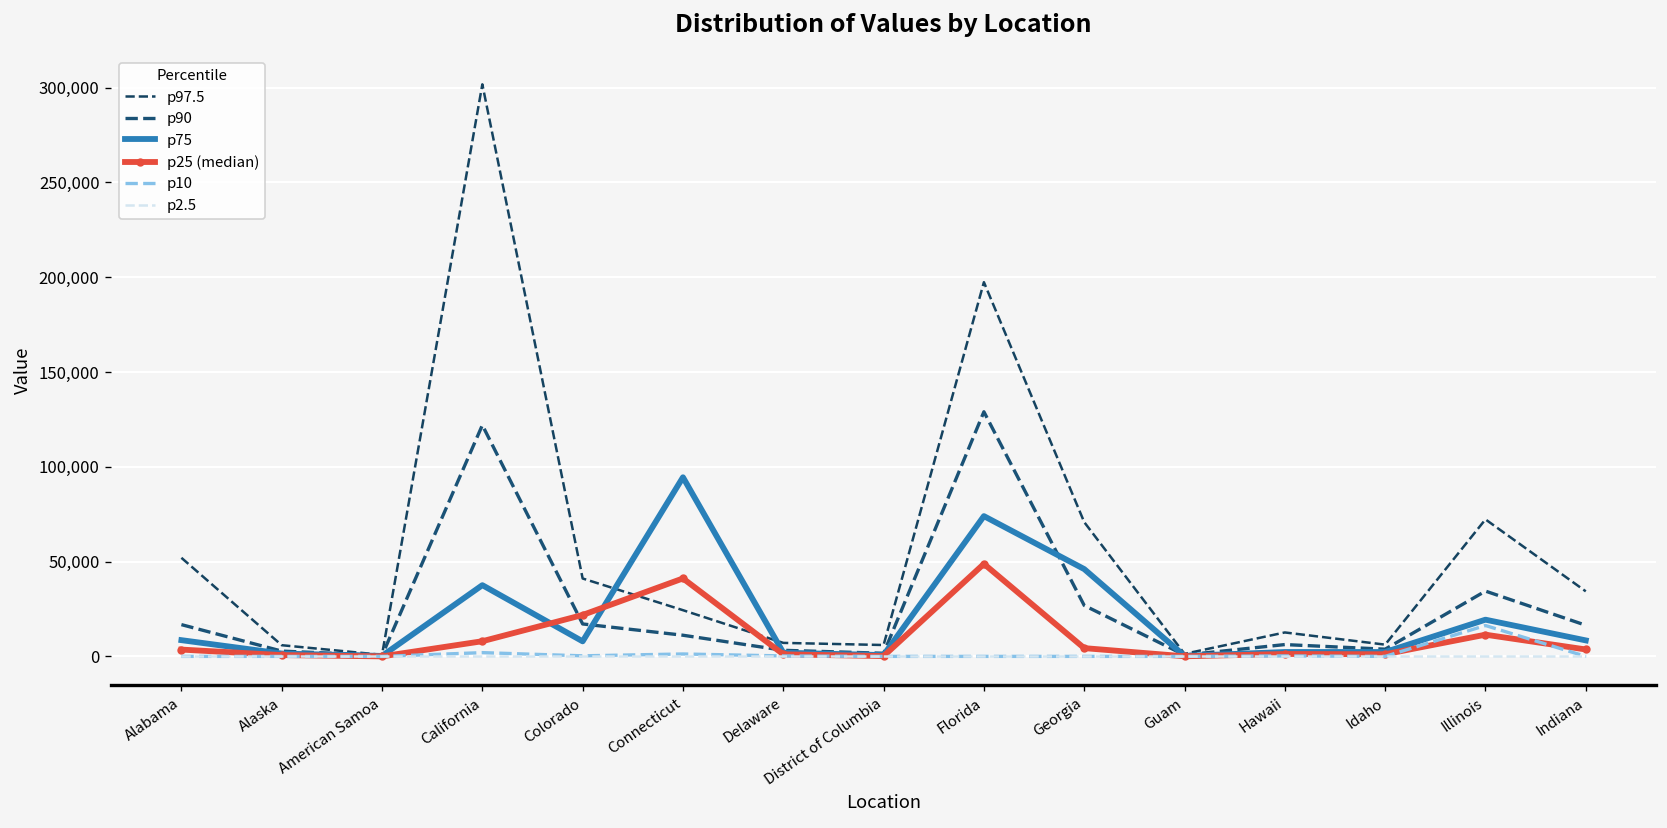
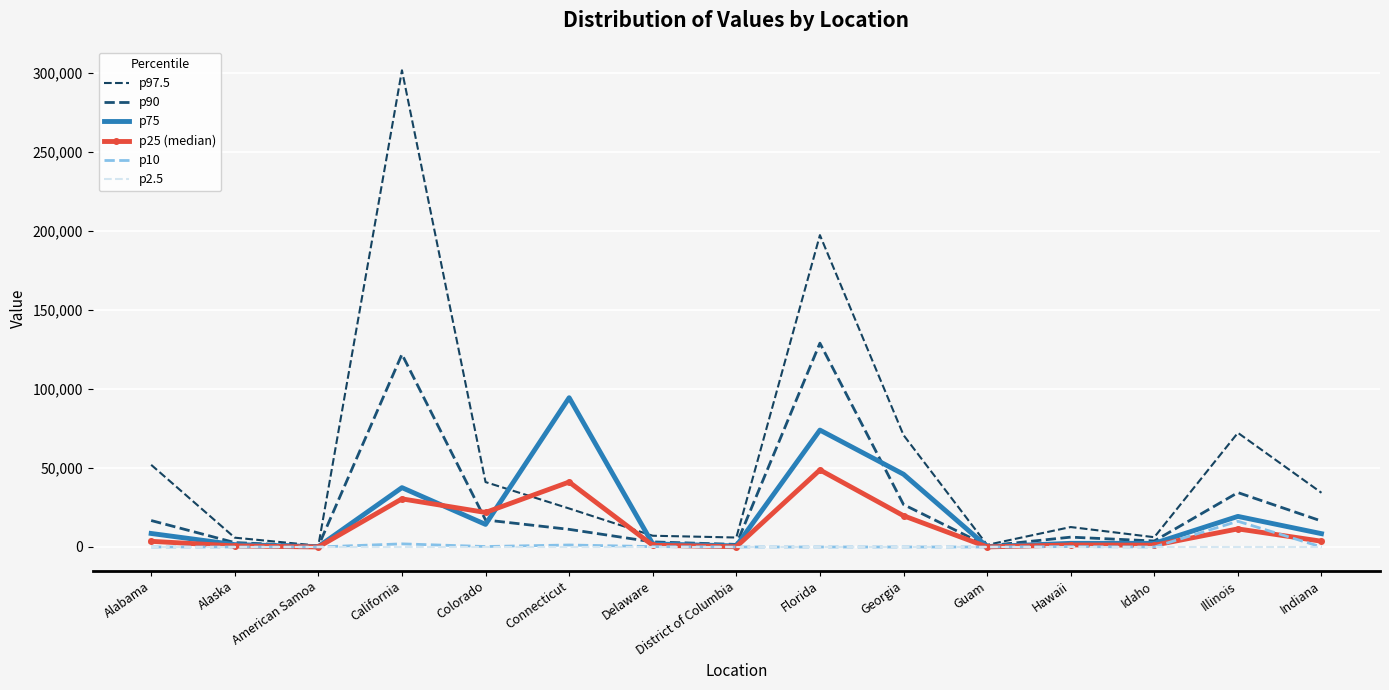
p25 (median), California: 8,000 -> 30,000
p75, Colorado: 8,000 -> 14,000
p25 (median), Georgia: 4,000 -> 20,000
